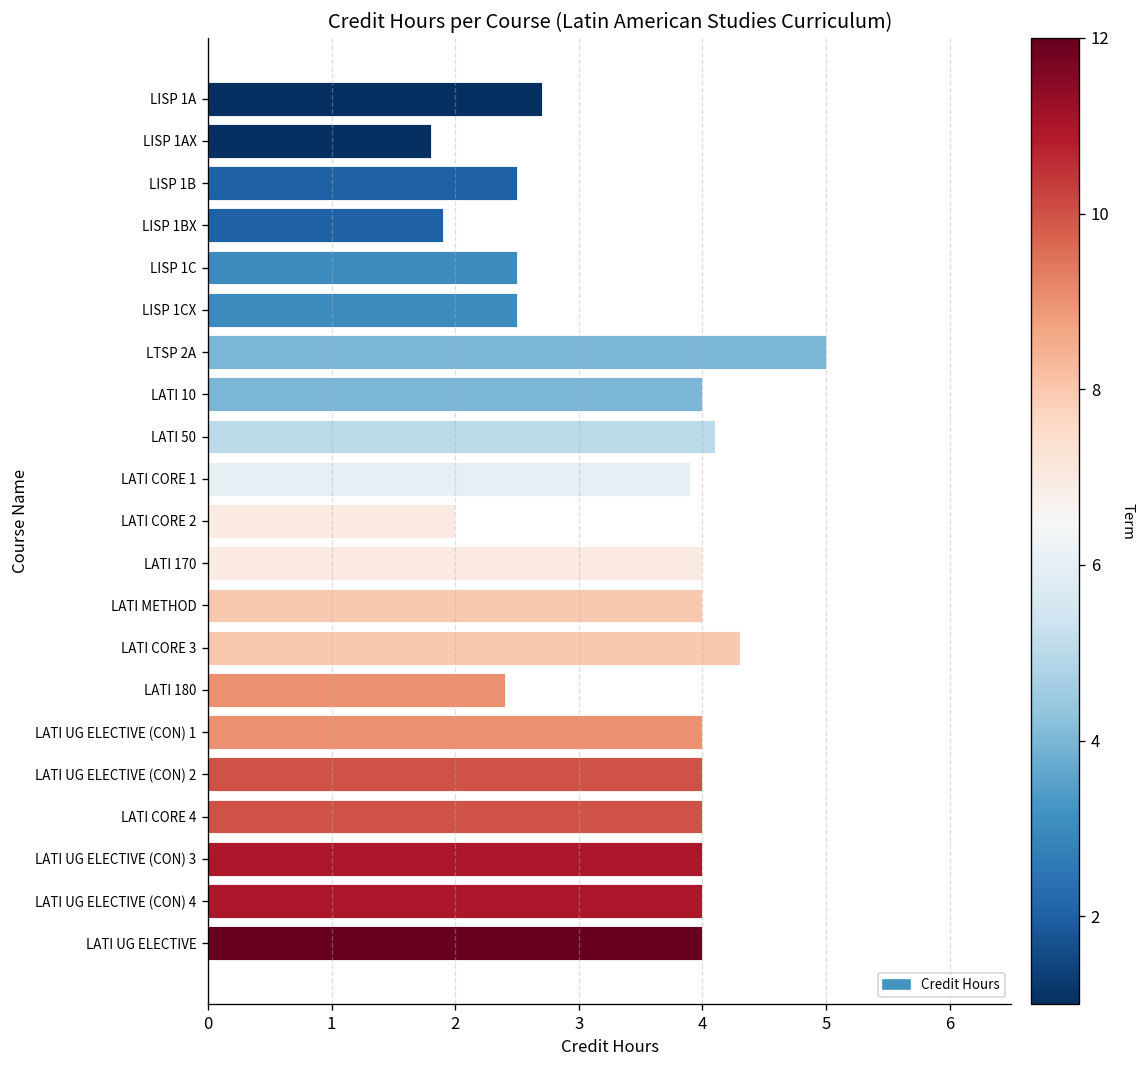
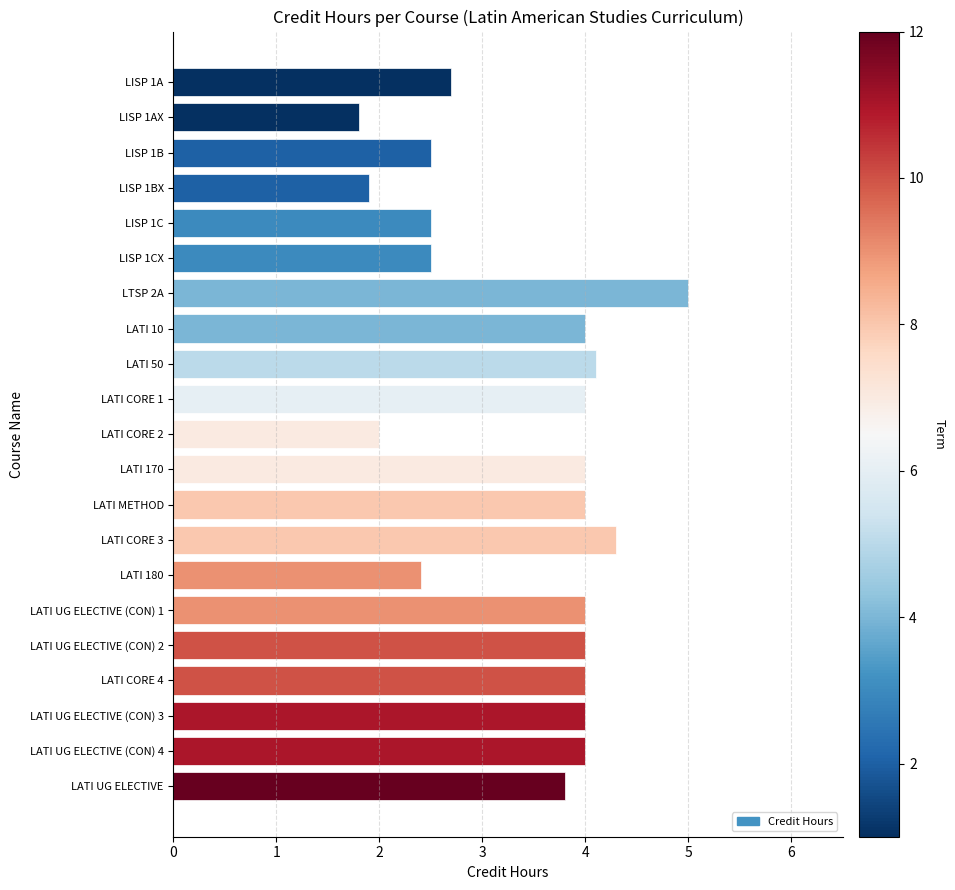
LATI CORE 1: 3.9 -> 4.0
LATI UG ELECTIVE: 4.0 -> 3.8
